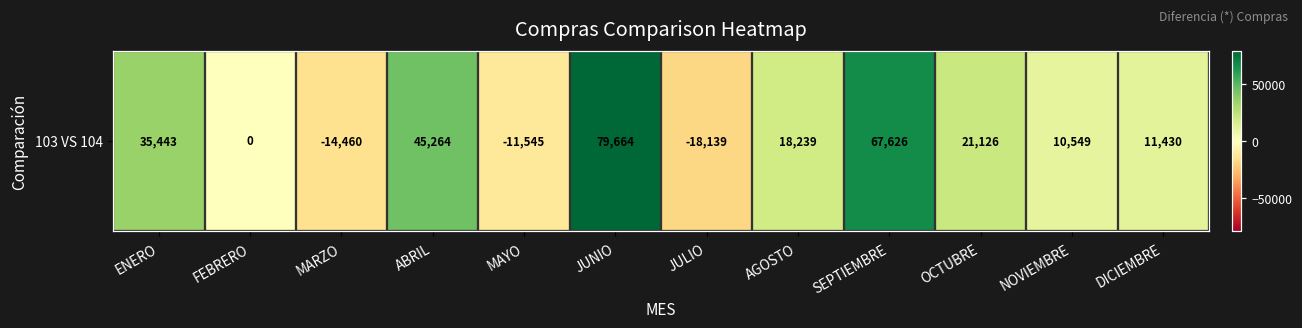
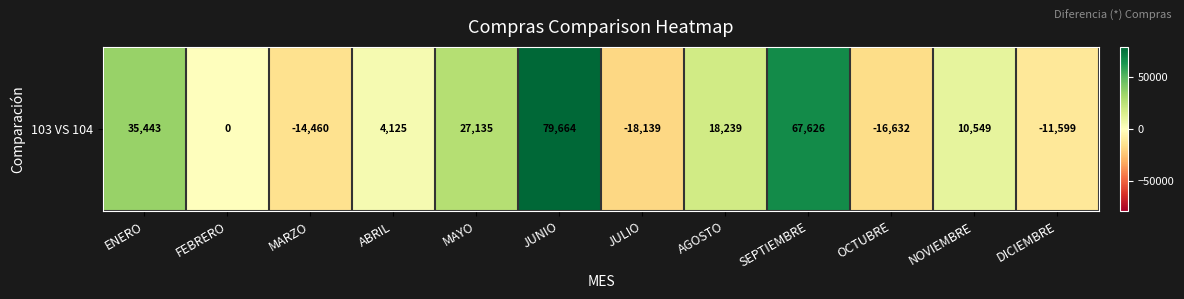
103 VS 104, ABRIL: 45,264 -> 4,125
103 VS 104, MAYO: -11,545 -> 27,135
103 VS 104, OCTUBRE: 21,126 -> -16,632
103 VS 104, DICIEMBRE: 11,430 -> -11,599
